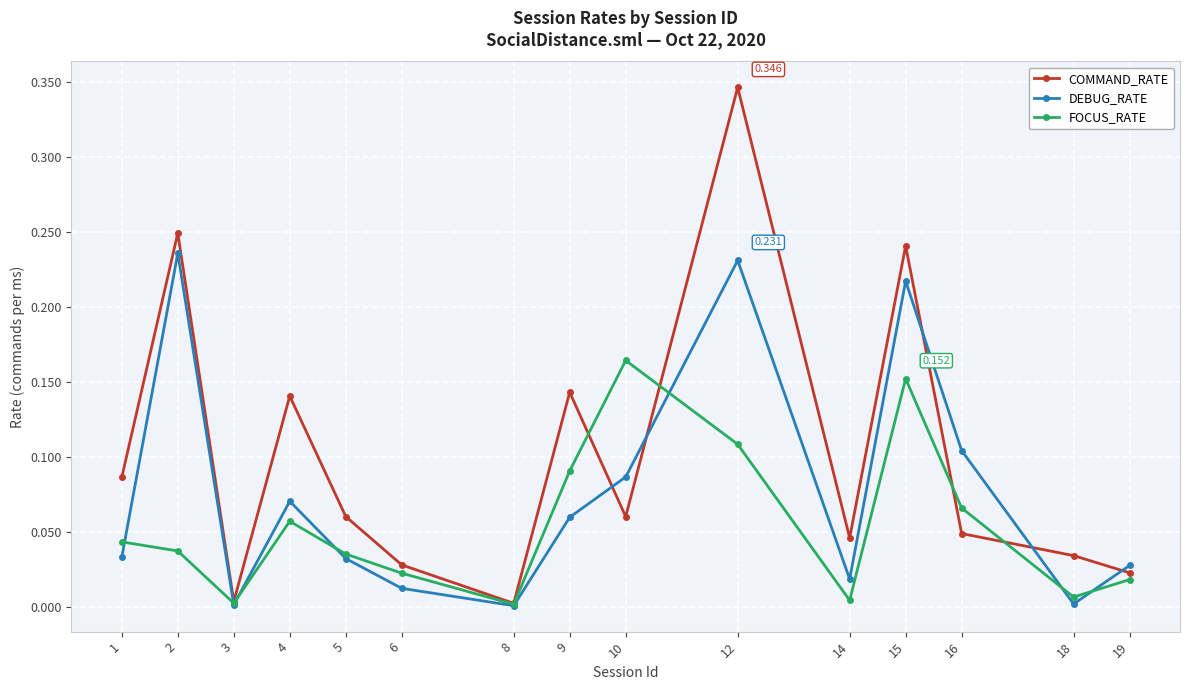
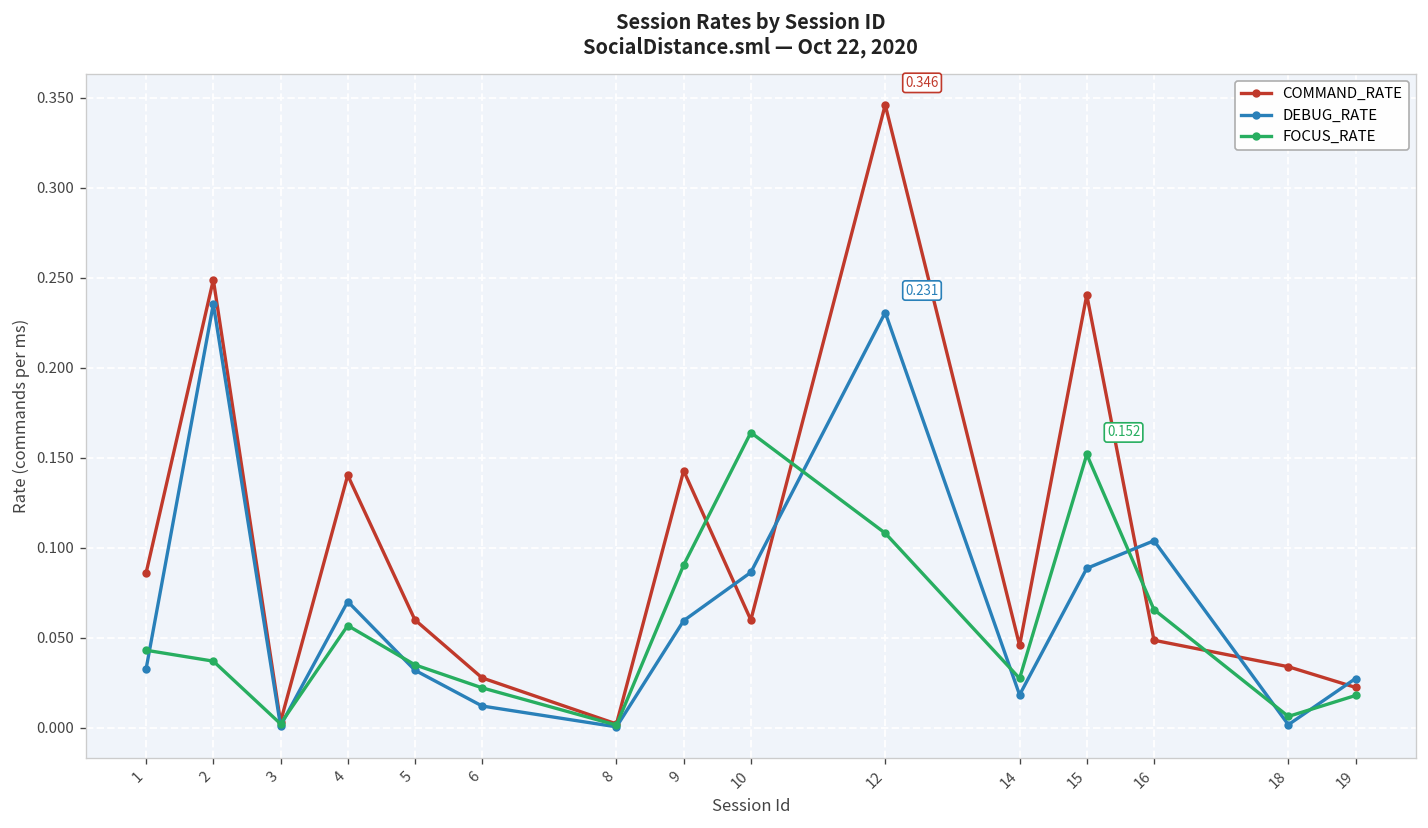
FOCUS_RATE, 14: 0.004 -> 0.027
DEBUG_RATE, 15: 0.217 -> 0.089
